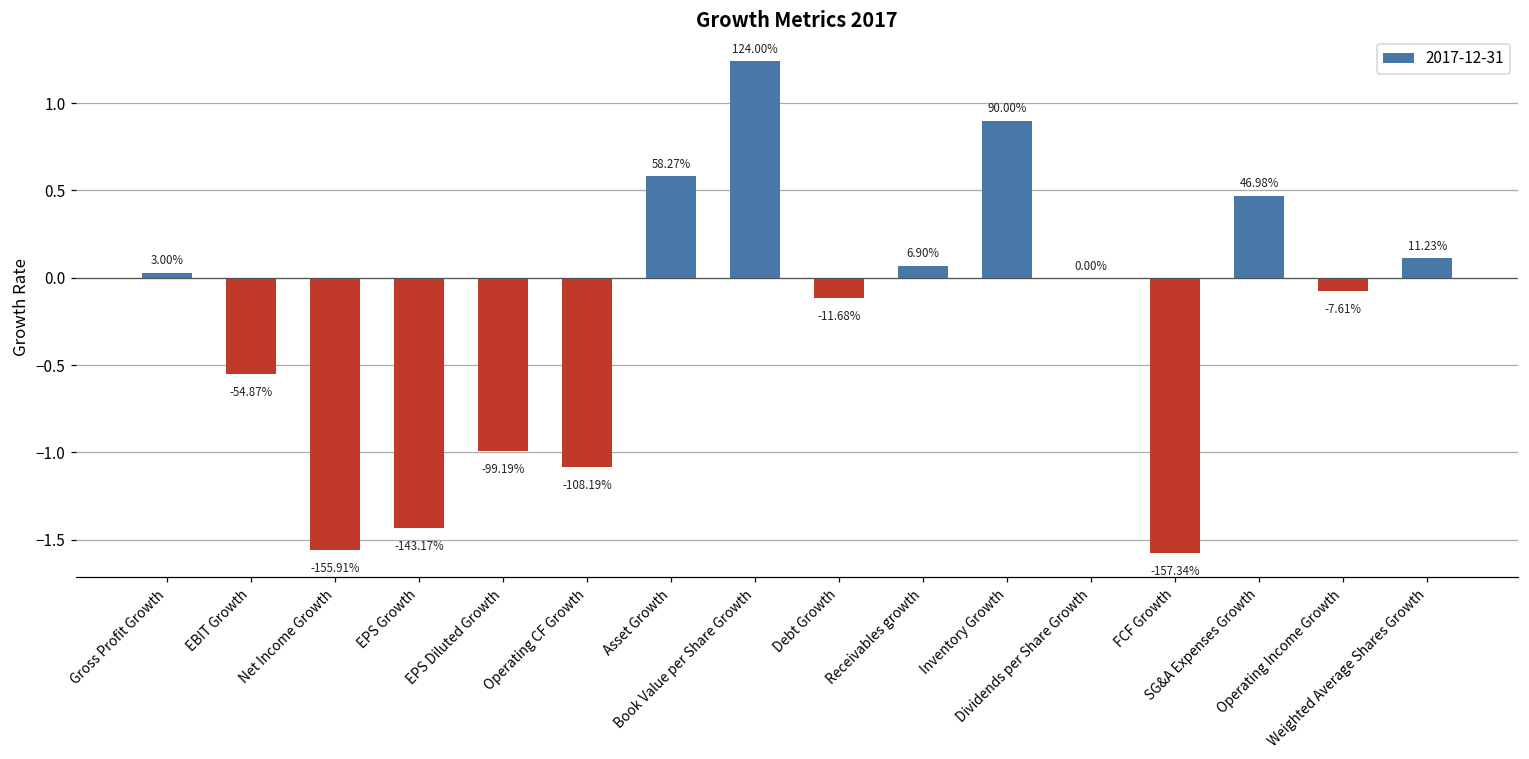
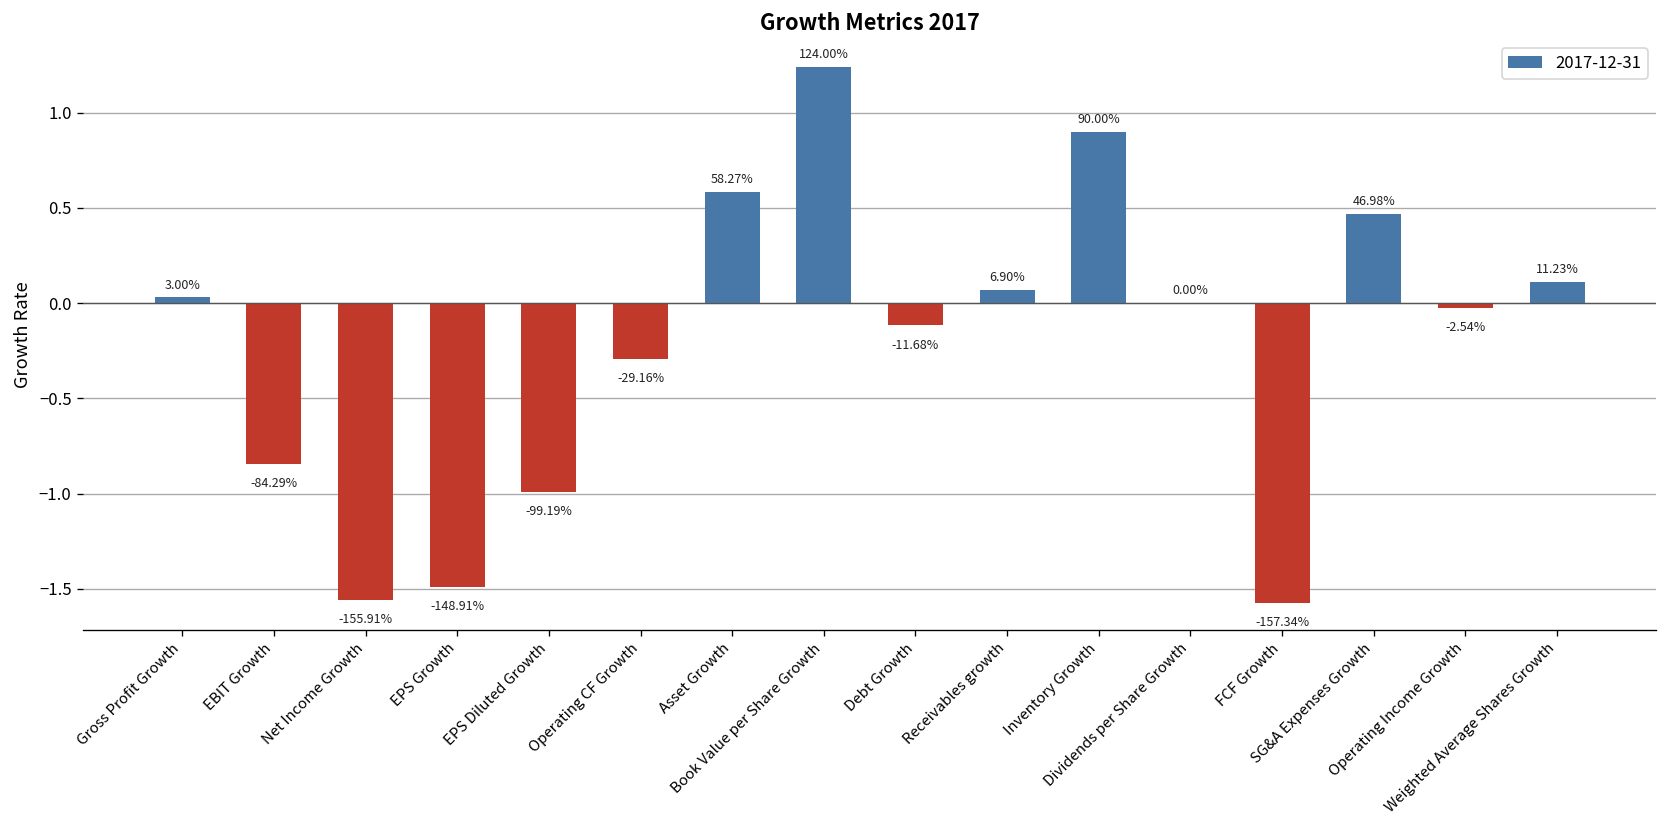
EBIT Growth: -54.87% -> -84.29%
EPS Growth: -143.17% -> -148.91%
Operating CF Growth: -108.19% -> -29.16%
Operating Income Growth: -7.61% -> -2.54%
